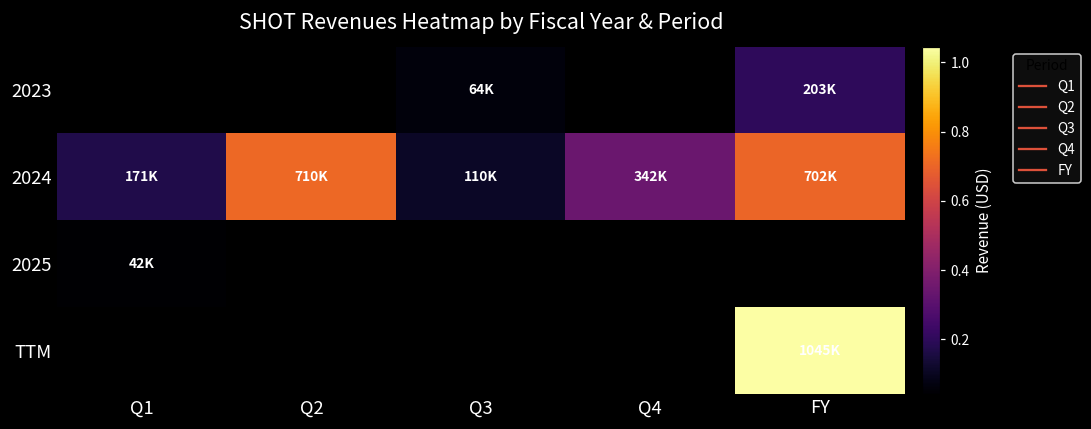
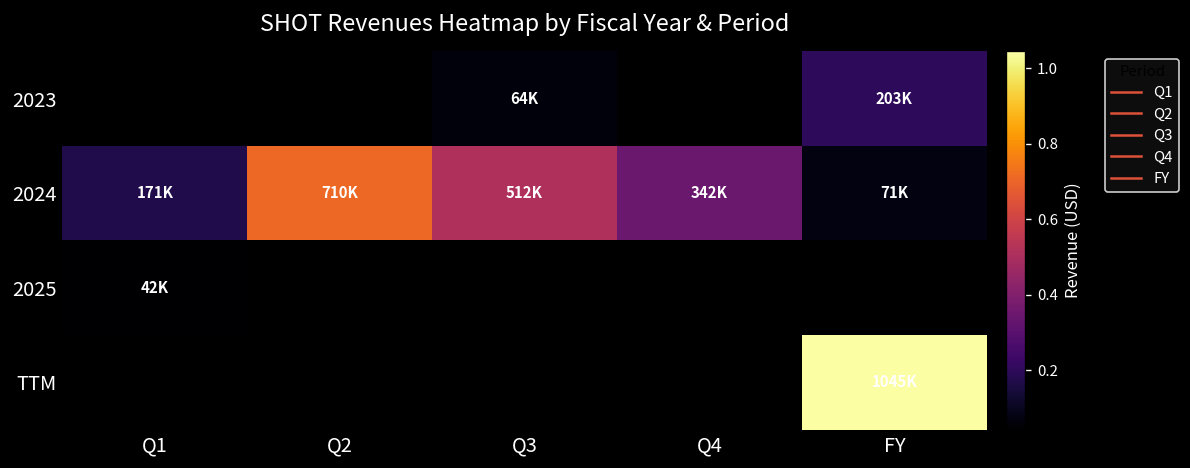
2024, Q3: 110K -> 512K
2024, FY: 702K -> 71K
